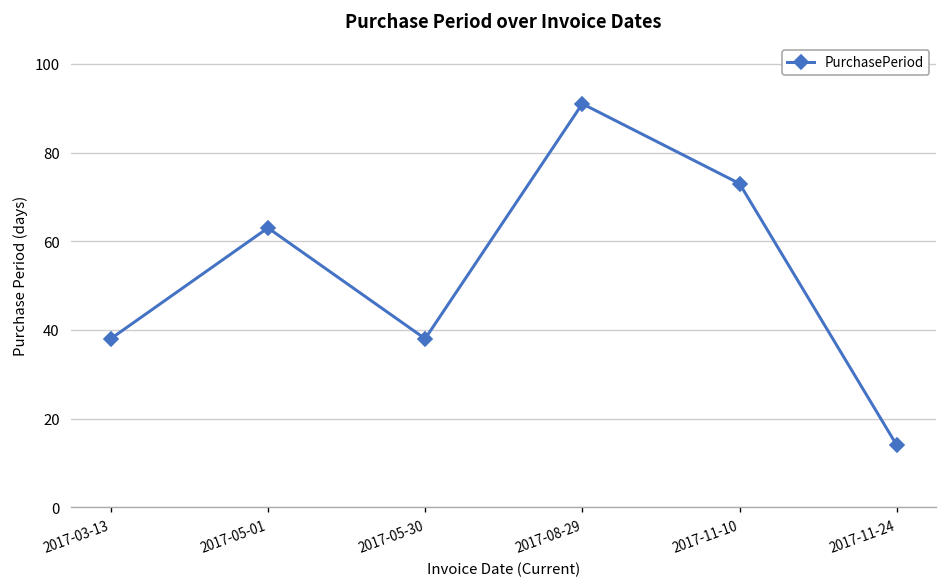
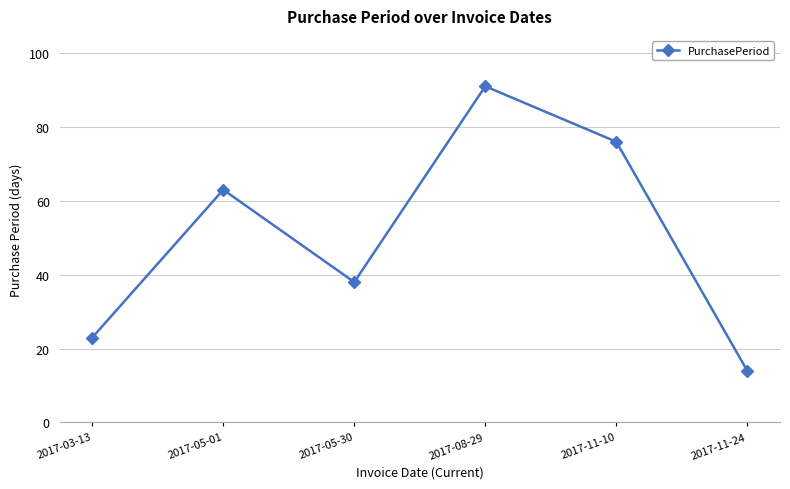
2017-03-13: 38 -> 23
2017-11-10: 73 -> 76
